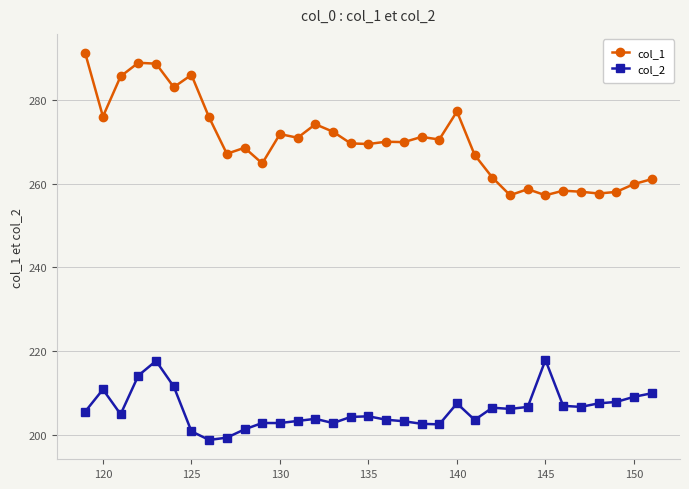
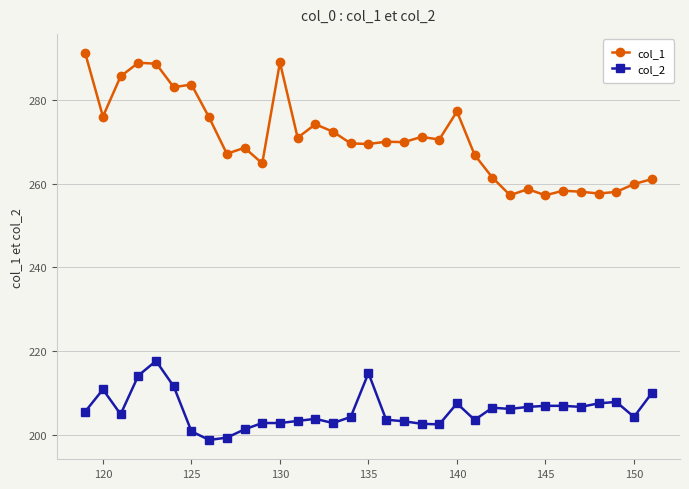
col_1, 125: 286 -> 284
col_1, 130: 272 -> 289
col_2, 135: 204 -> 215
col_2, 145: 218 -> 207
col_2, 150: 209 -> 204
